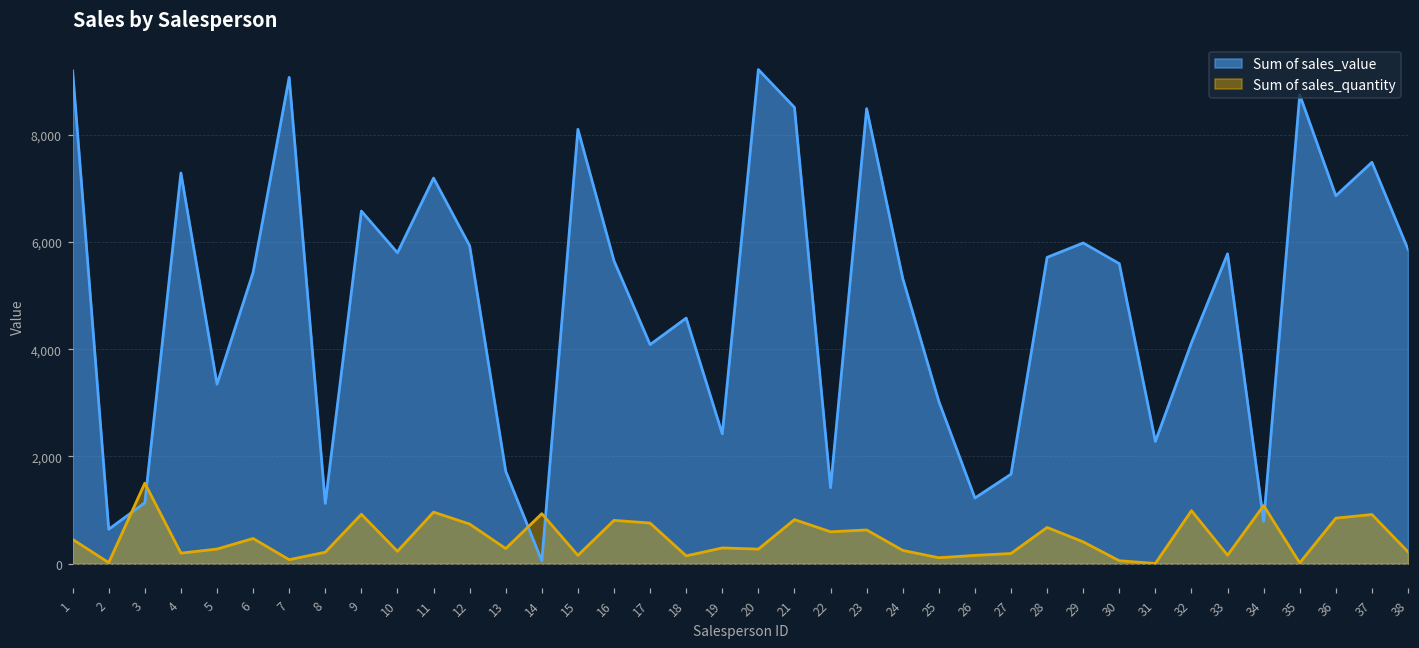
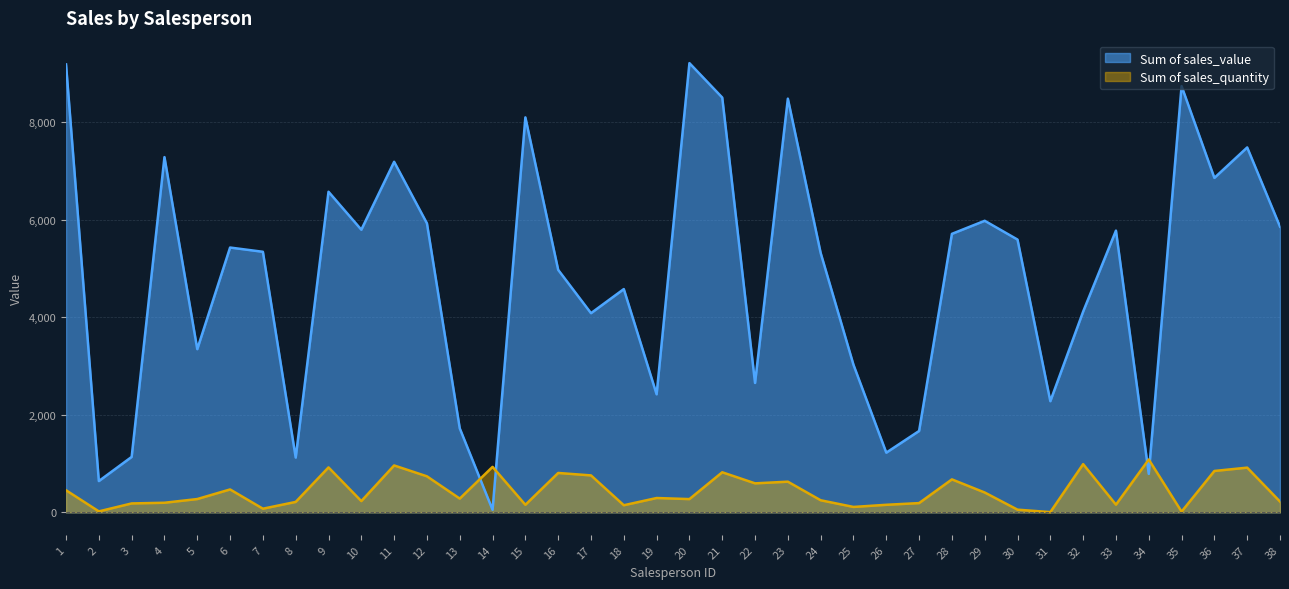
Sum of sales_quantity, 3: 1,500 -> 200
Sum of sales_value, 7: 9,100 -> 5,300
Sum of sales_value, 16: 5,600 -> 5,000
Sum of sales_value, 22: 1,400 -> 2,700
